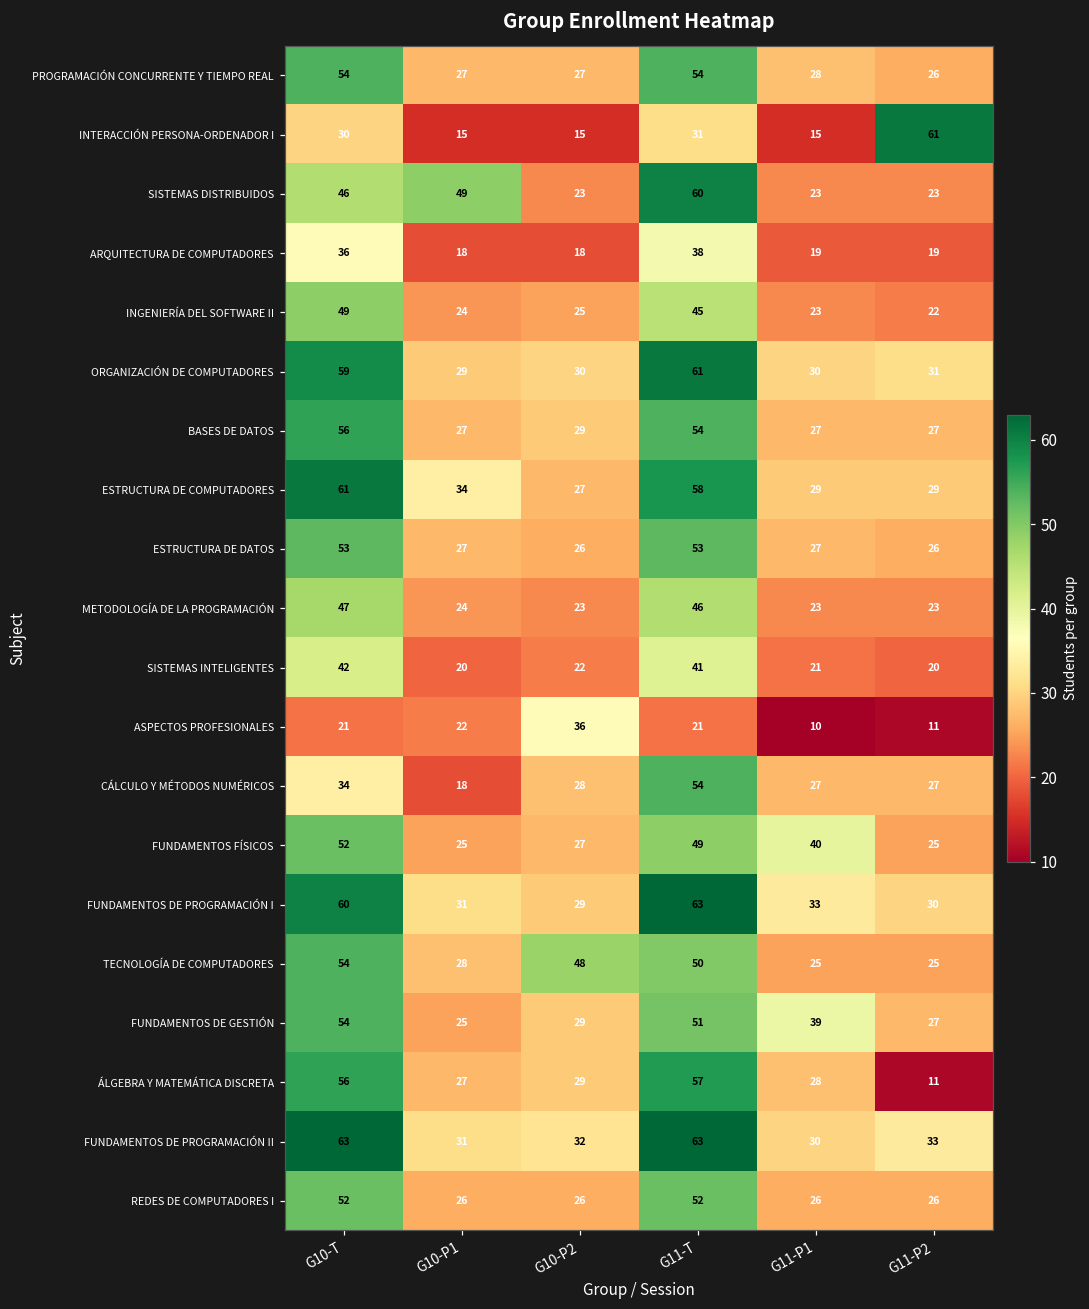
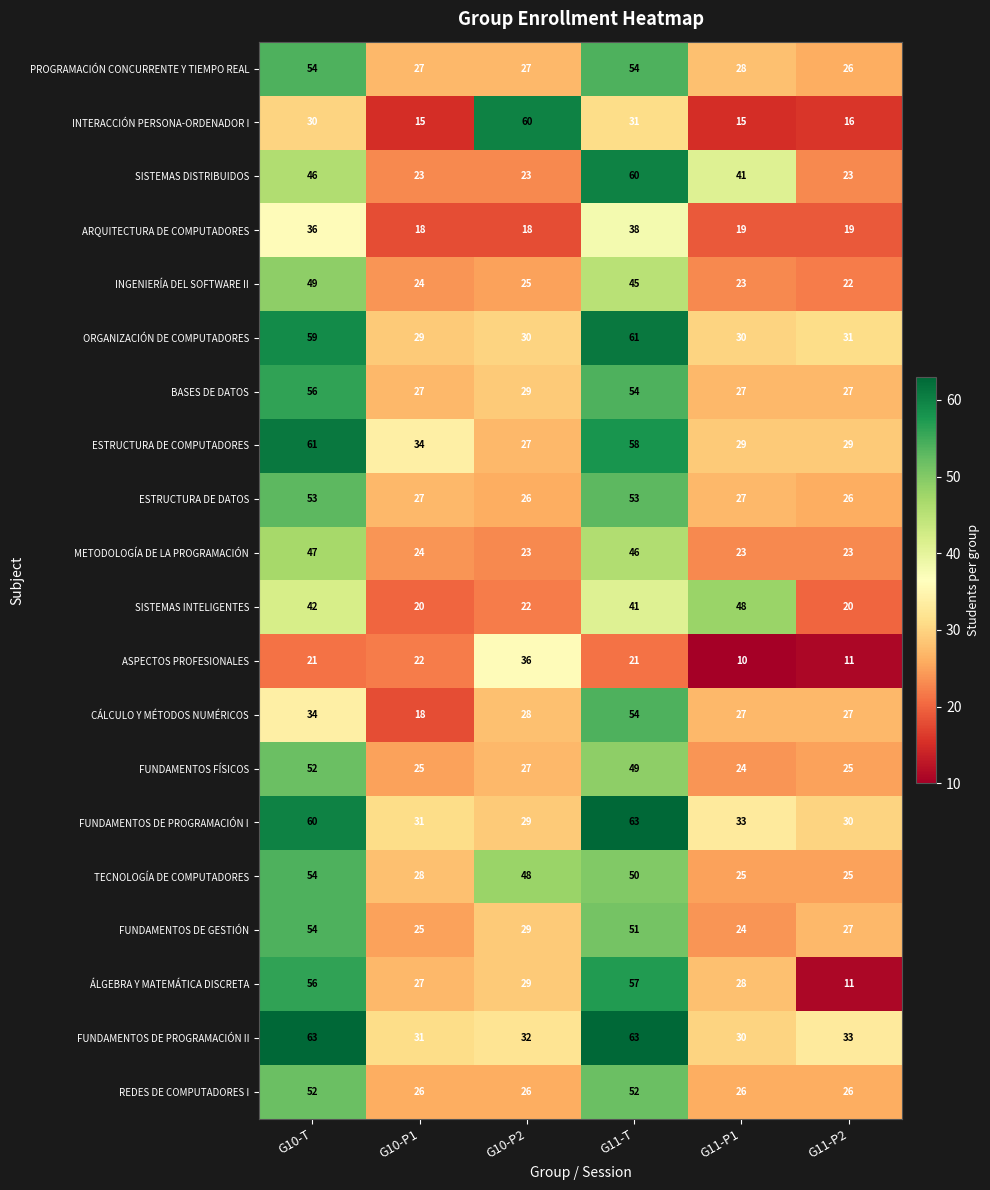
INTERACCIÓN PERSONA-ORDENADOR I, G10-P2: 15 -> 60
INTERACCIÓN PERSONA-ORDENADOR I, G11-P2: 61 -> 16
SISTEMAS DISTRIBUIDOS, G10-P1: 49 -> 23
SISTEMAS DISTRIBUIDOS, G11-P1: 23 -> 41
SISTEMAS INTELIGENTES, G11-P1: 21 -> 48
FUNDAMENTOS FÍSICOS, G11-P1: 40 -> 24
FUNDAMENTOS DE GESTIÓN, G11-P1: 39 -> 24
